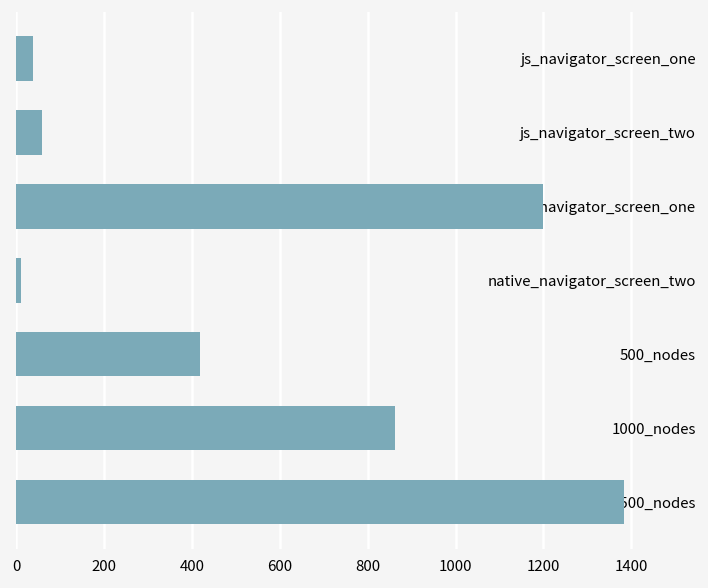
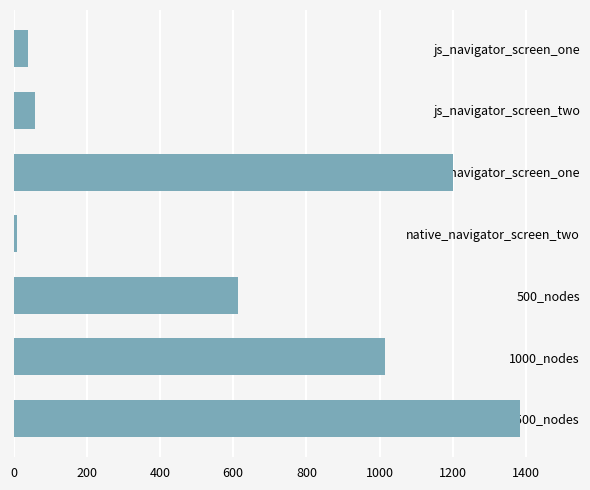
500_nodes: 420 -> 610
1000_nodes: 860 -> 1020
